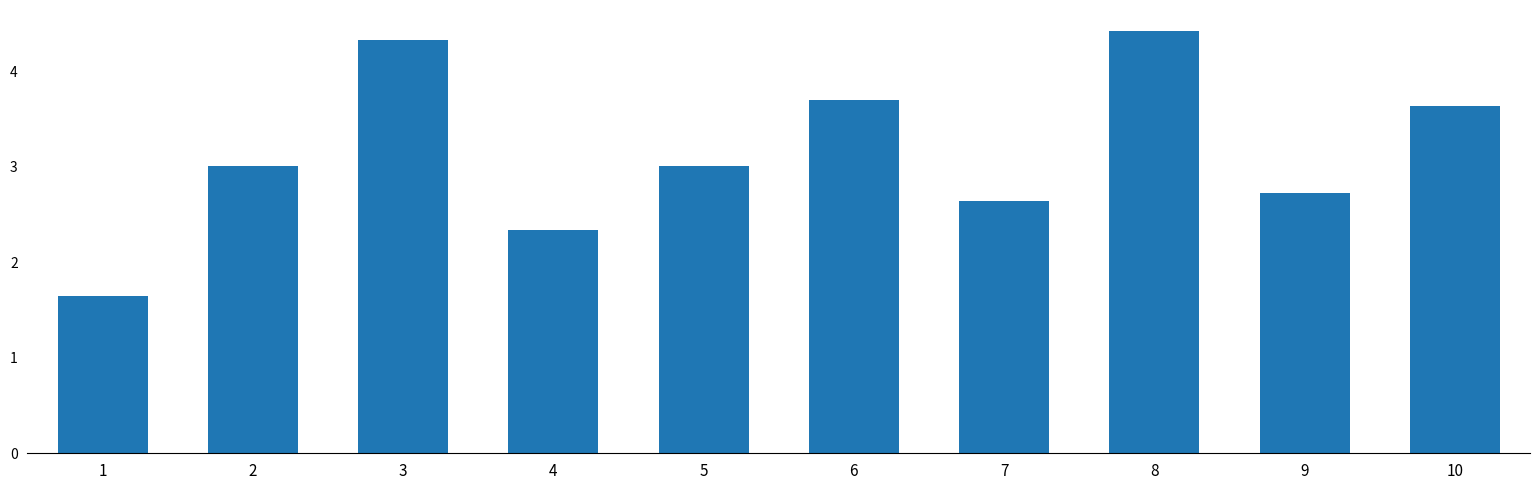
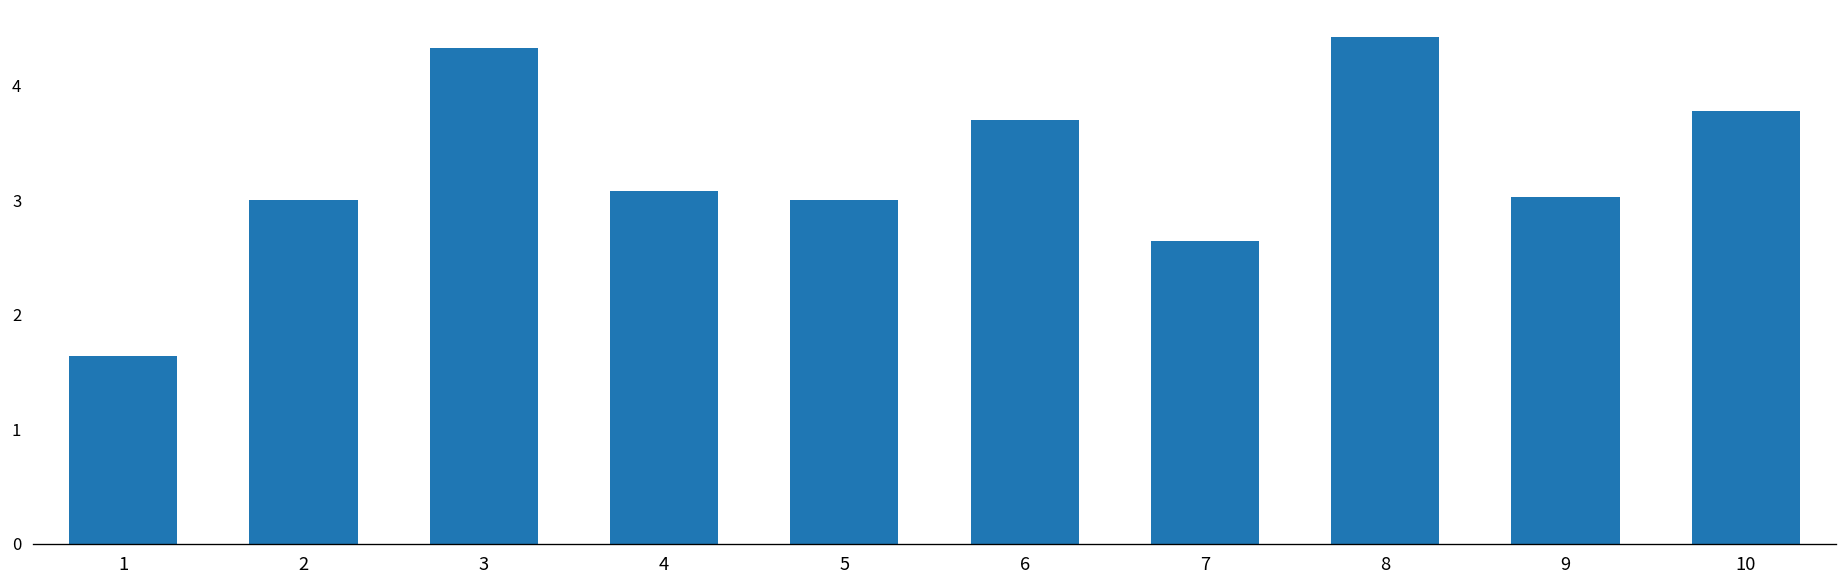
4: 2.3 -> 3.1
9: 2.7 -> 3.0
10: 3.6 -> 3.8
